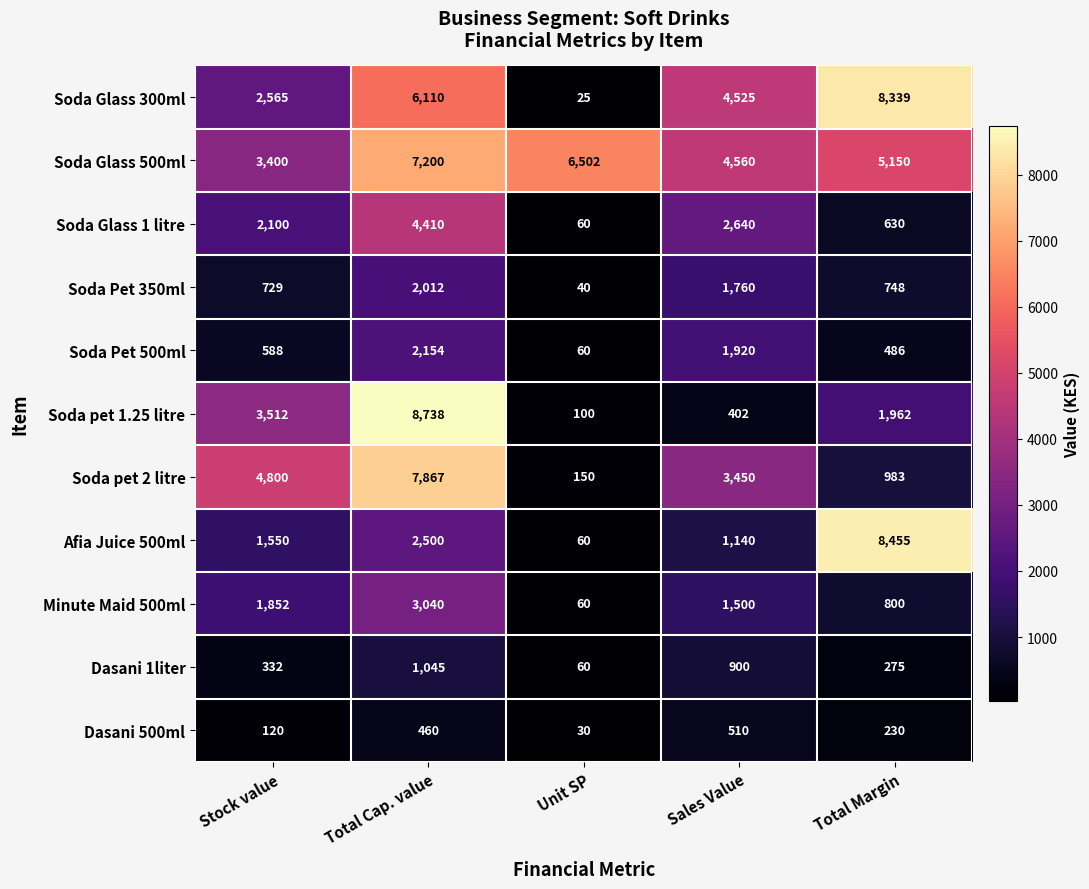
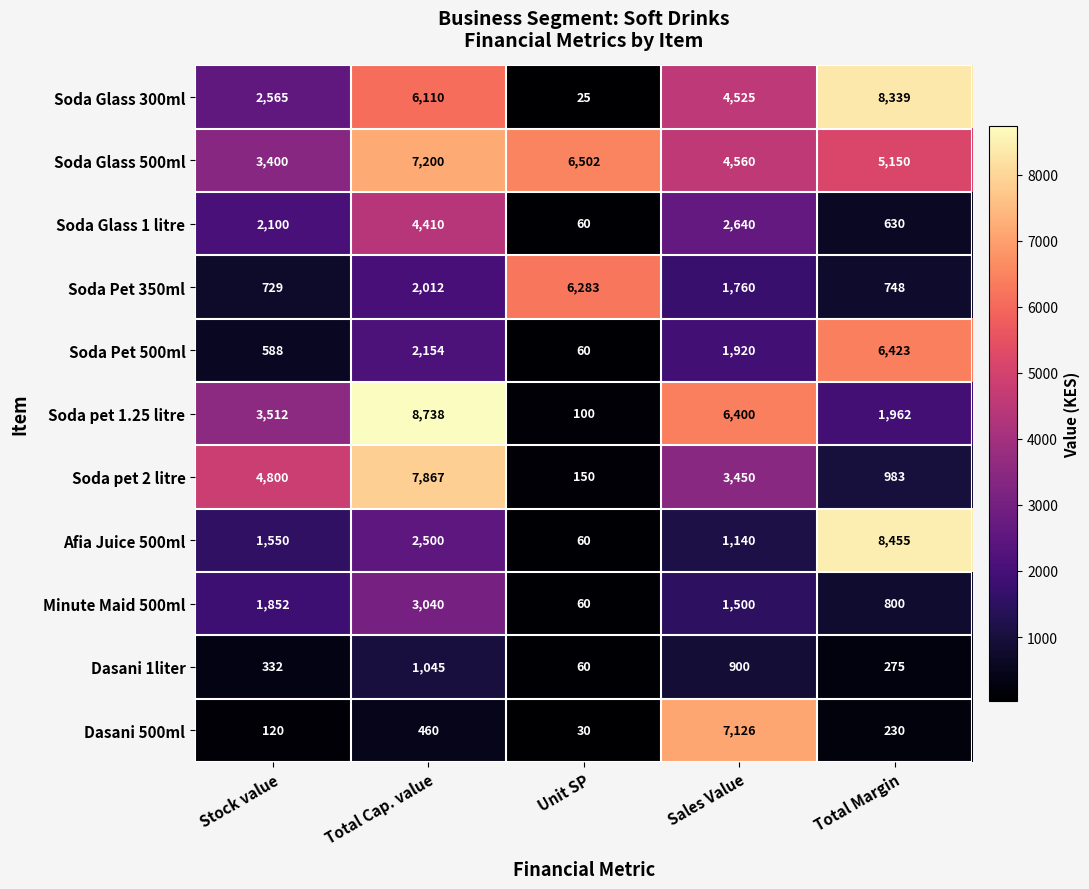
Soda Pet 350ml, Unit SP: 40 -> 6,283
Soda Pet 500ml, Total Margin: 486 -> 6,423
Soda pet 1.25 litre, Sales Value: 402 -> 6,400
Dasani 500ml, Sales Value: 510 -> 7,126
